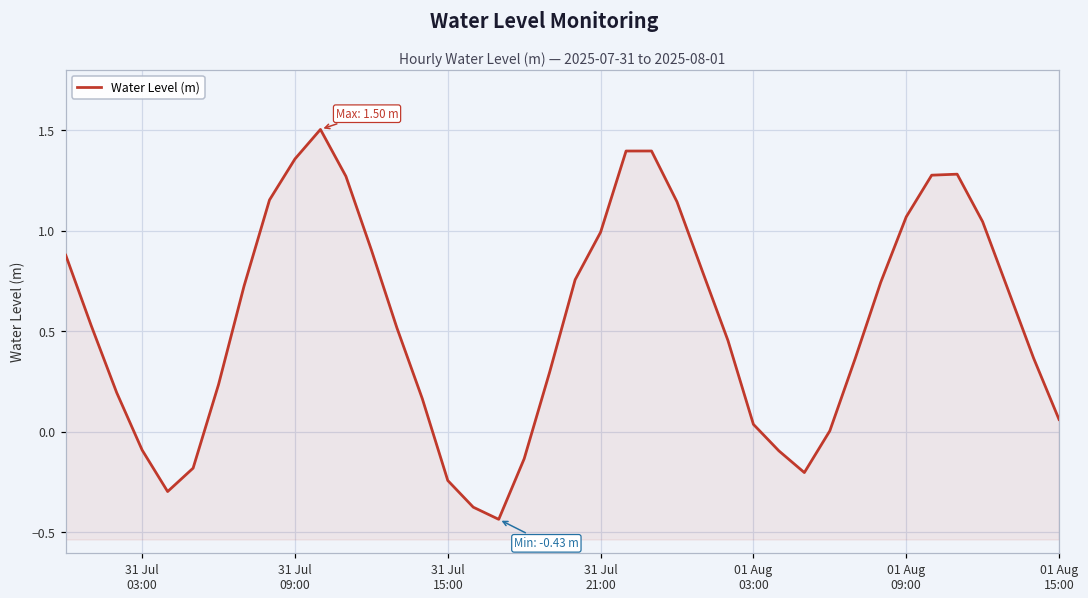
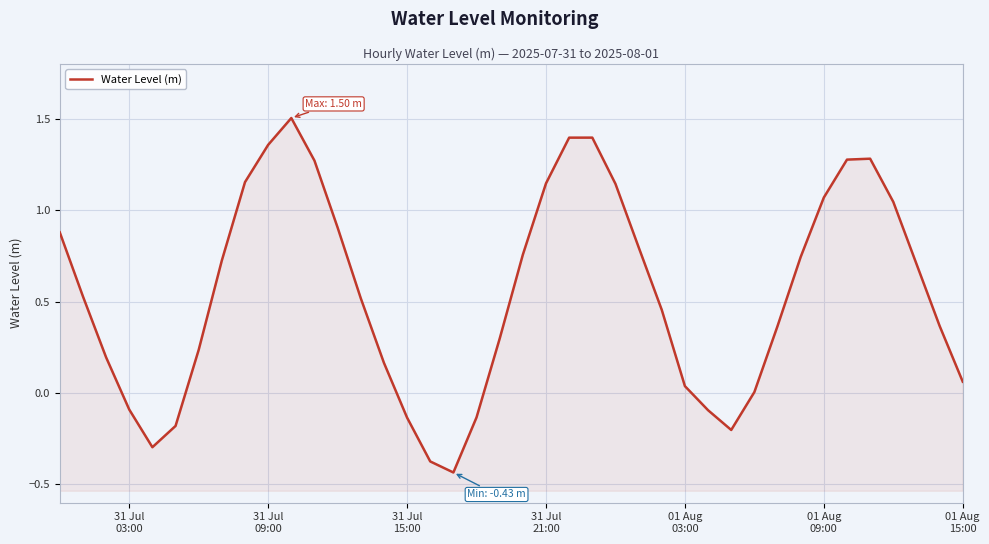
31 Jul 15:00: -0.24 -> -0.13
31 Jul 21:00: 0.99 -> 1.15
